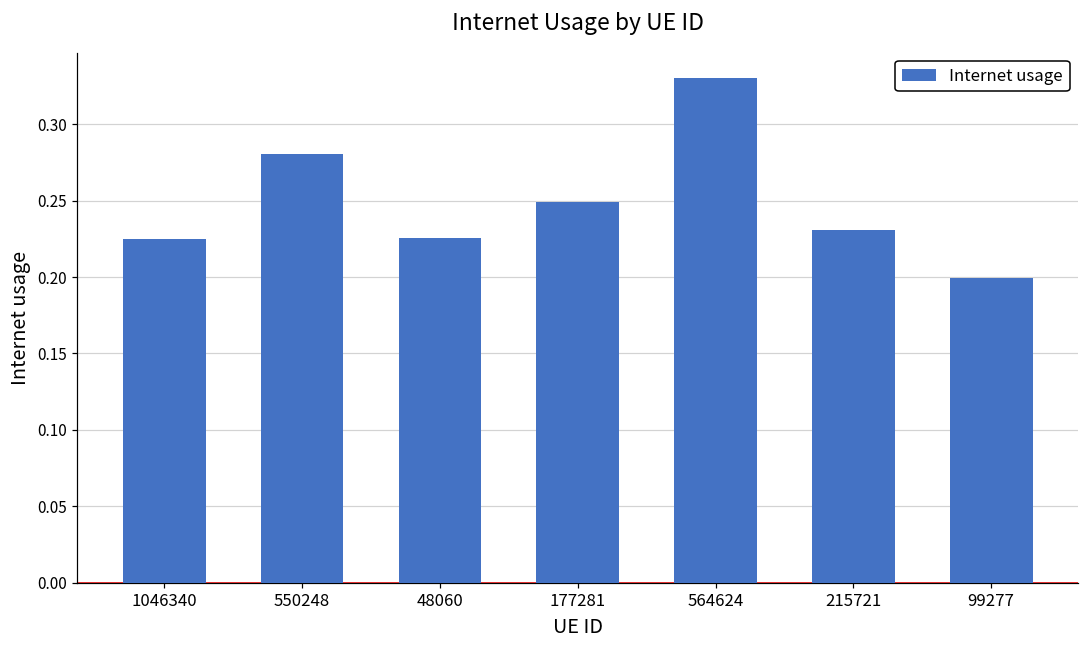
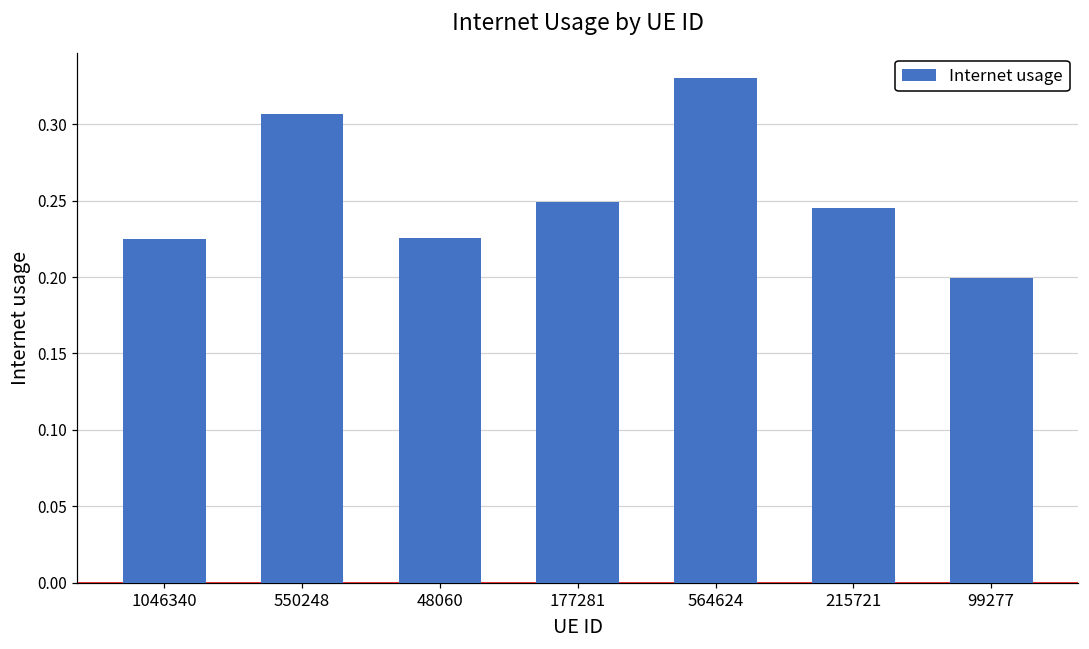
550248: 0.280 -> 0.306
215721: 0.231 -> 0.245
